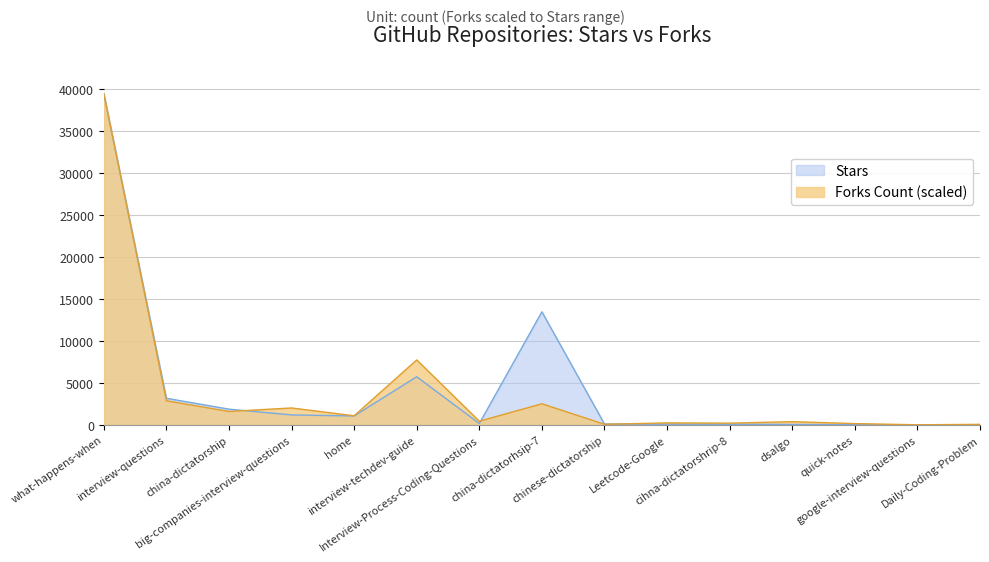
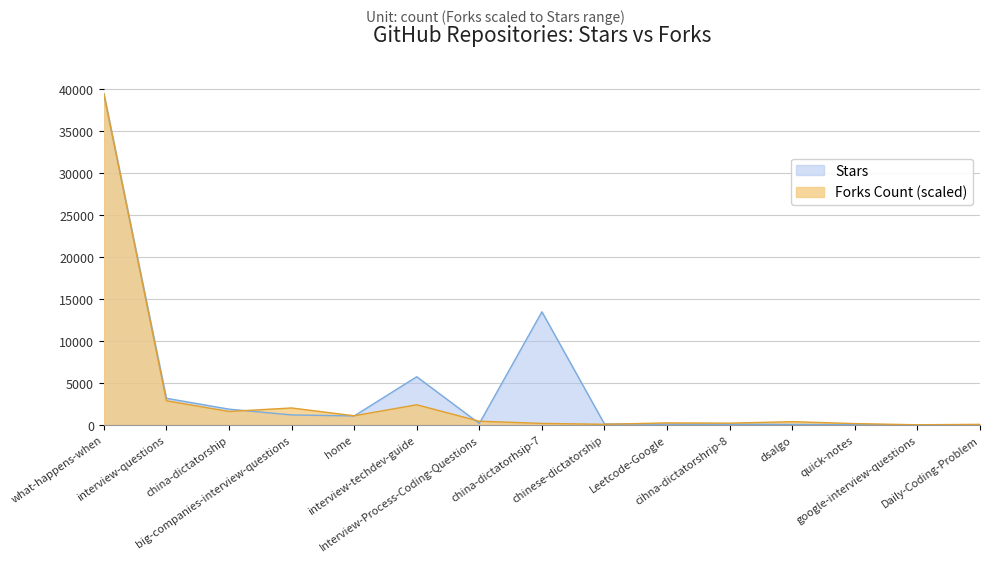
Forks Count (scaled), interview-techdev-guide: 8000 -> 2000
Forks Count (scaled), china-dictatorhsip-7: 3000 -> 0
